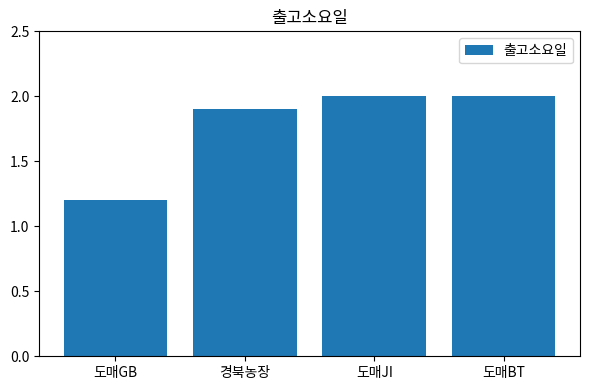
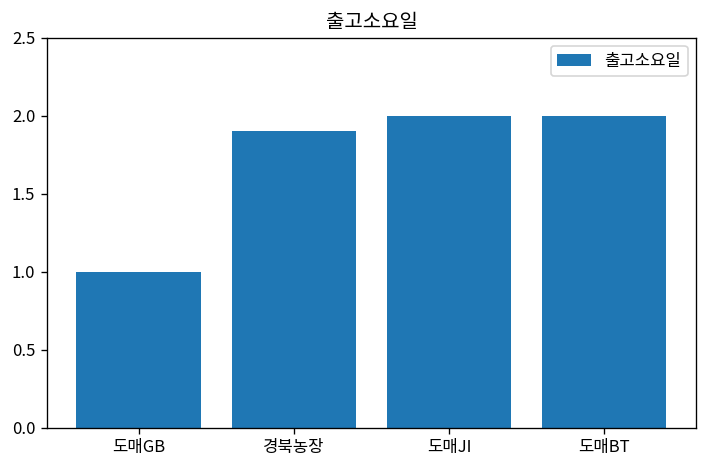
도매GB: 1.2 -> 1.0
